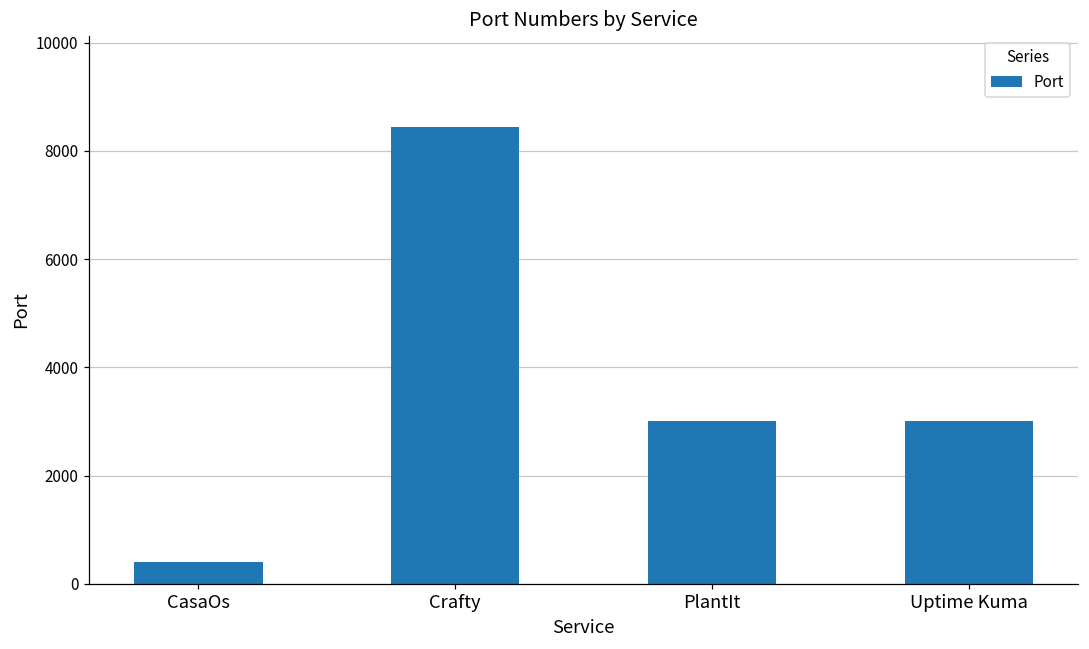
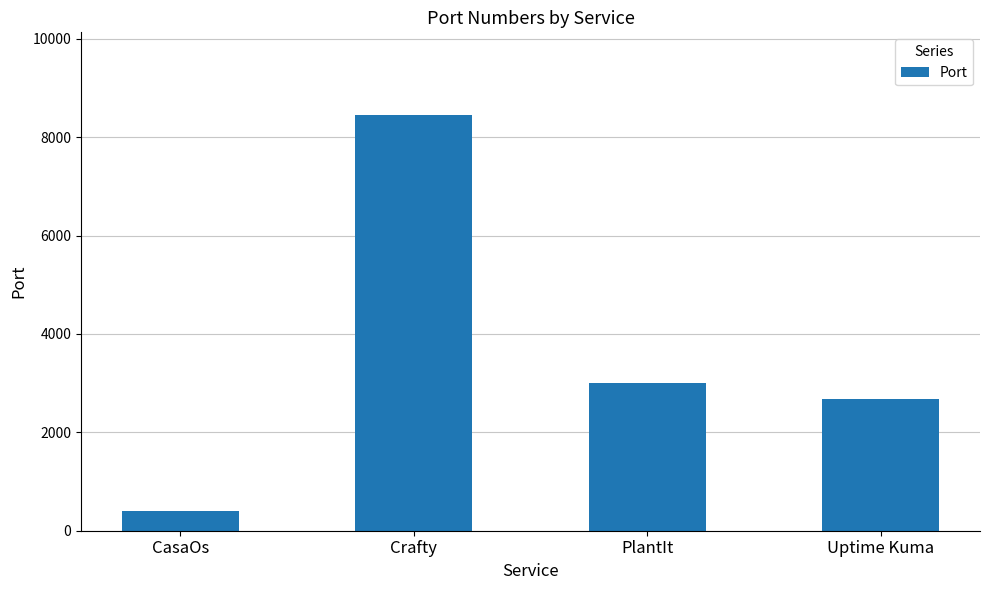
Uptime Kuma: 3000 -> 2700
